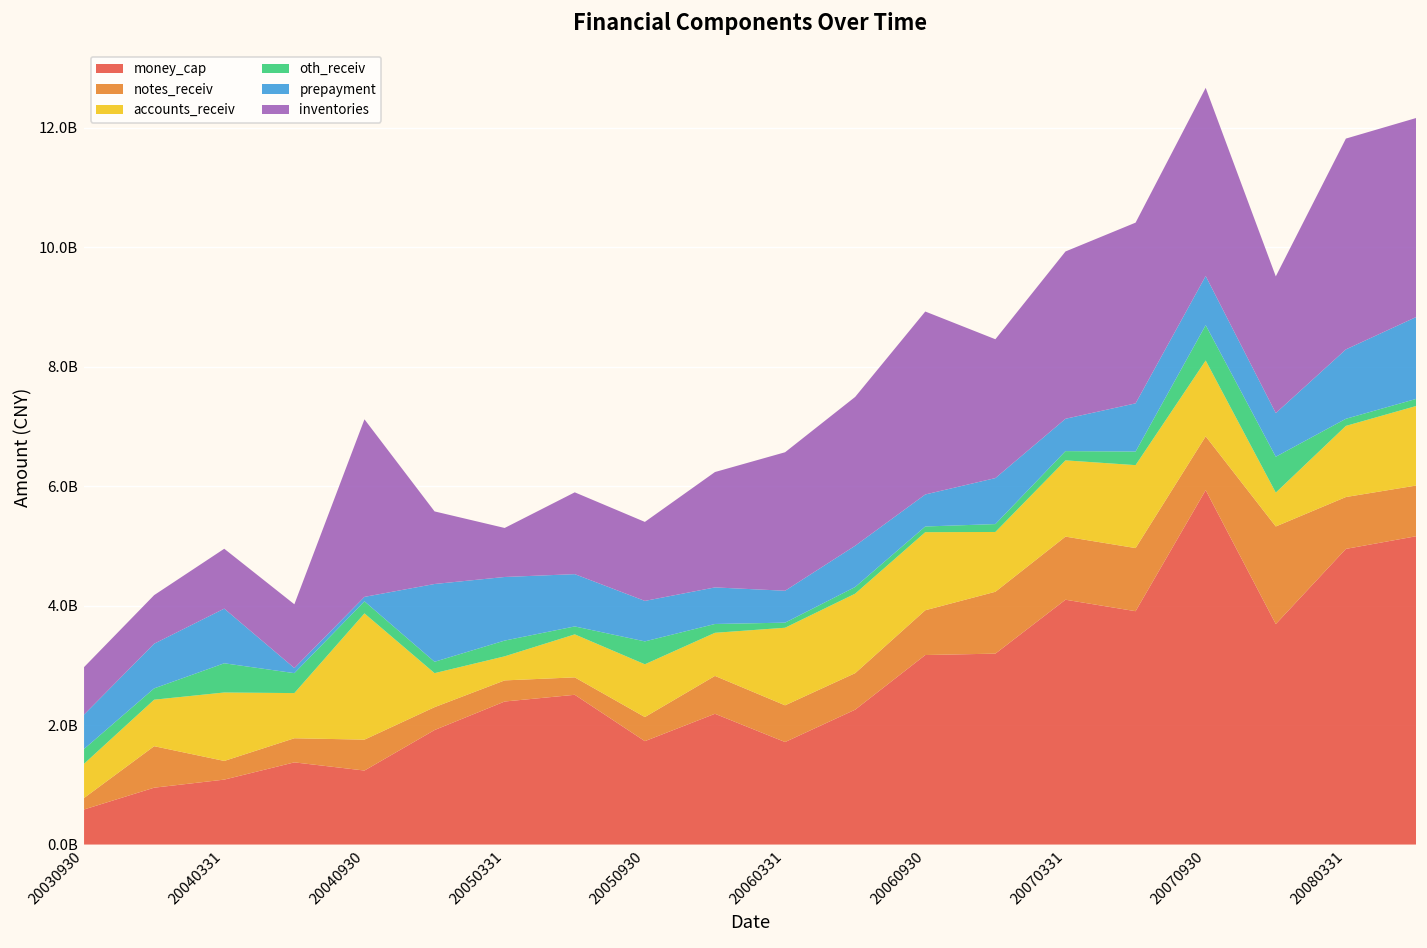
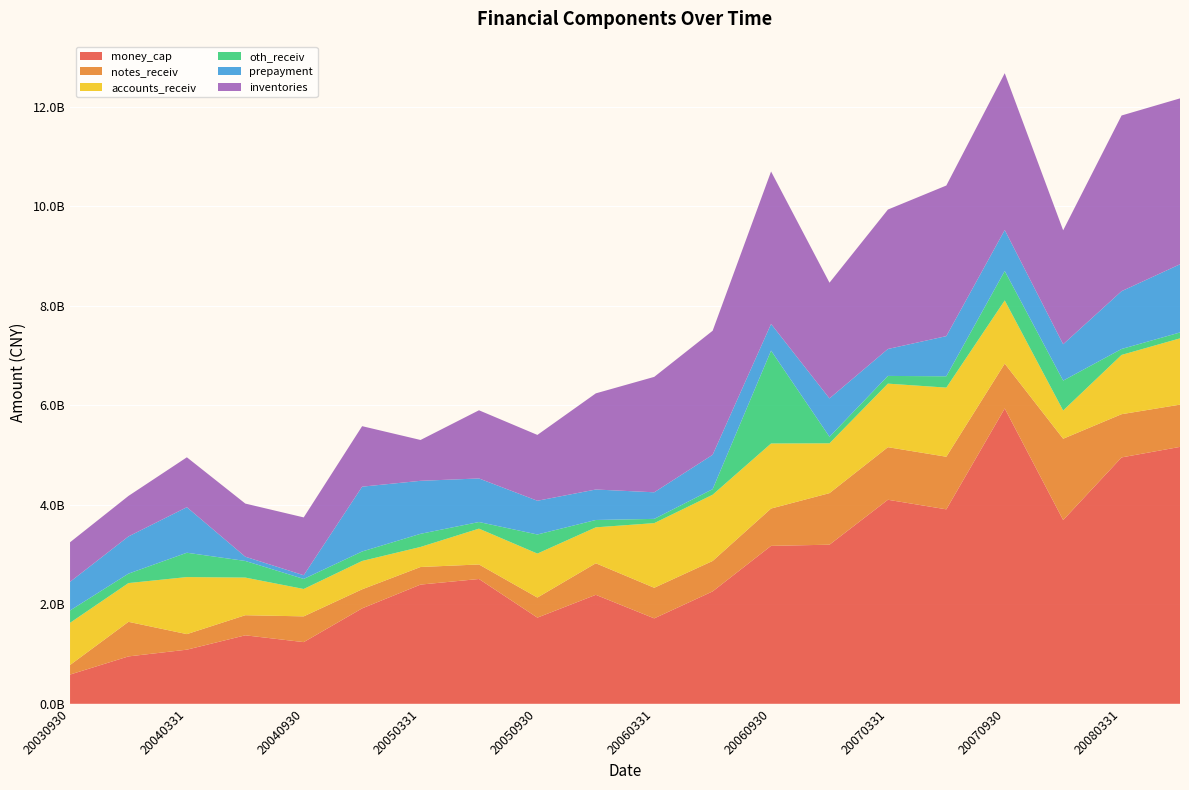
accounts_receiv, 20030930: 600000000 -> 800000000
accounts_receiv, 20040930: 2100000000 -> 500000000
inventories, 20040930: 3000000000 -> 1200000000
oth_receiv, 20060930: 100000000 -> 1900000000
